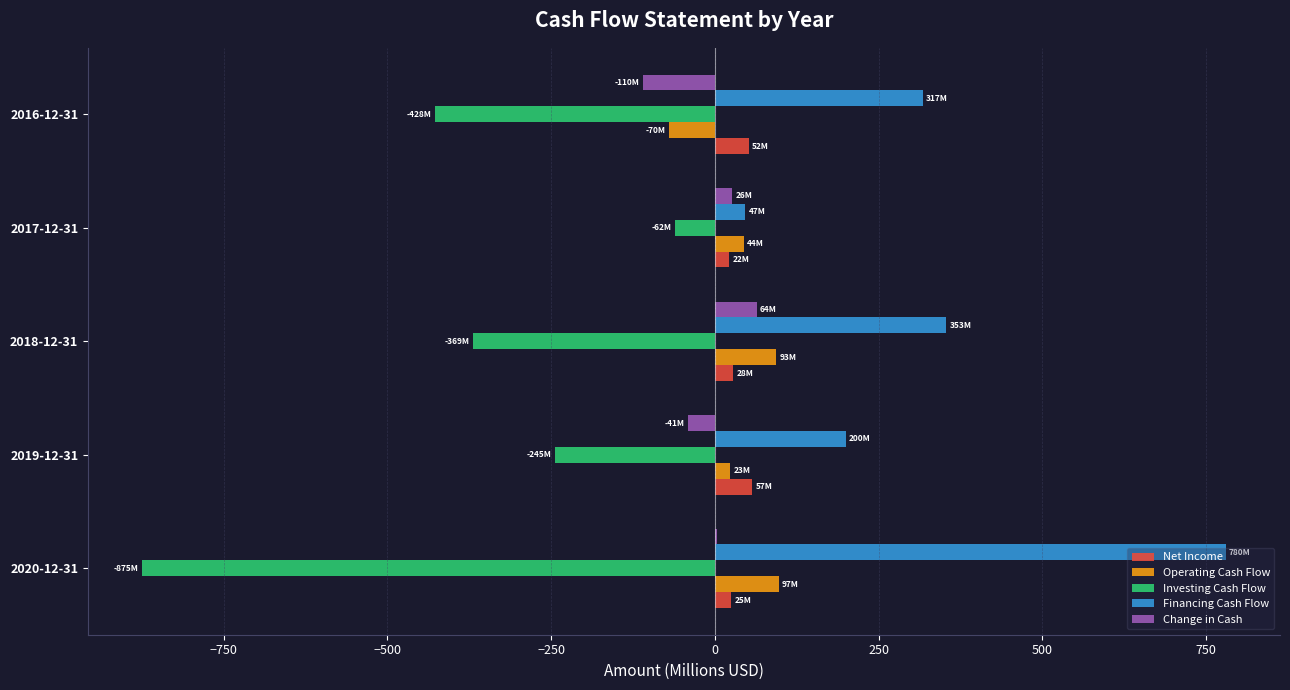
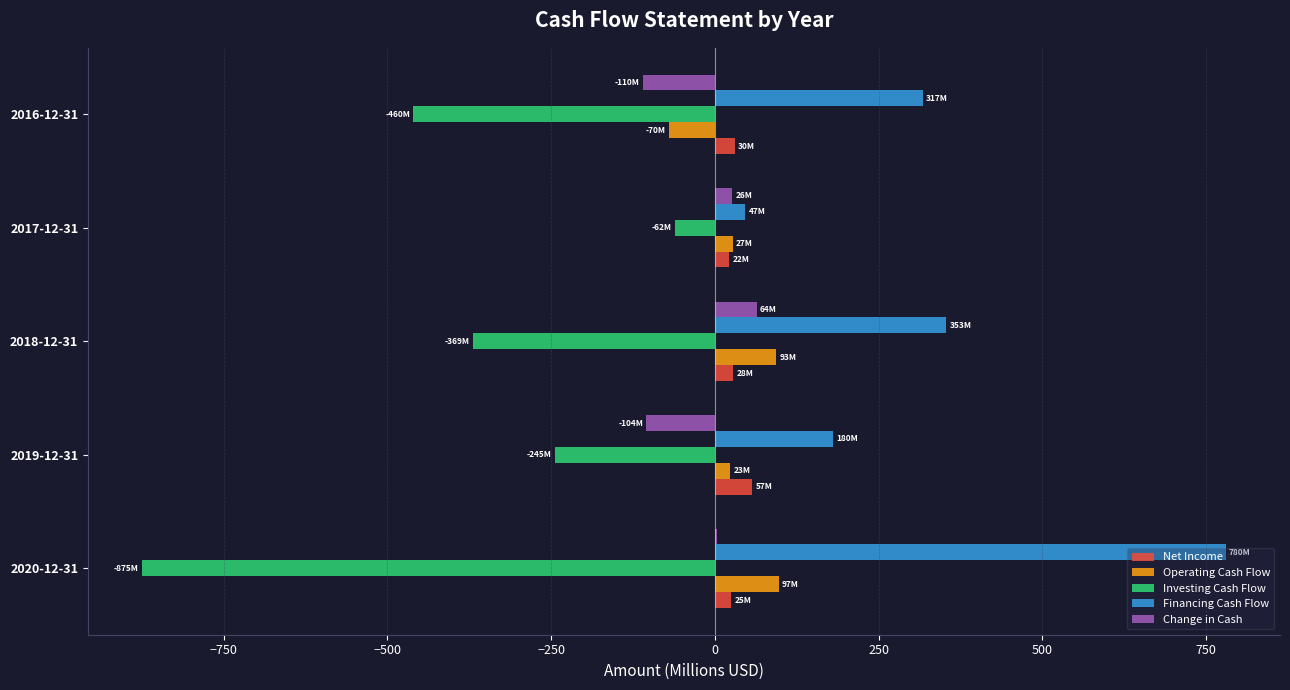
Investing Cash Flow, 2016-12-31: -428M -> -460M
Net Income, 2016-12-31: 52M -> 30M
Operating Cash Flow, 2017-12-31: 44M -> 27M
Change in Cash, 2019-12-31: -41M -> -104M
Financing Cash Flow, 2019-12-31: 200M -> 180M
